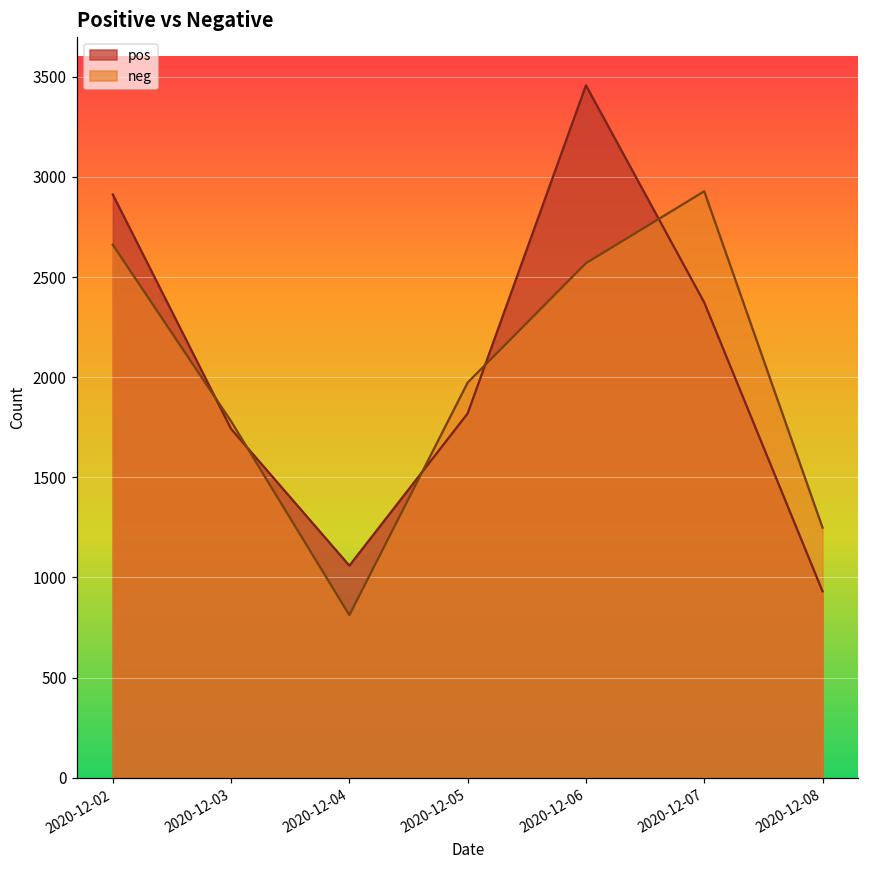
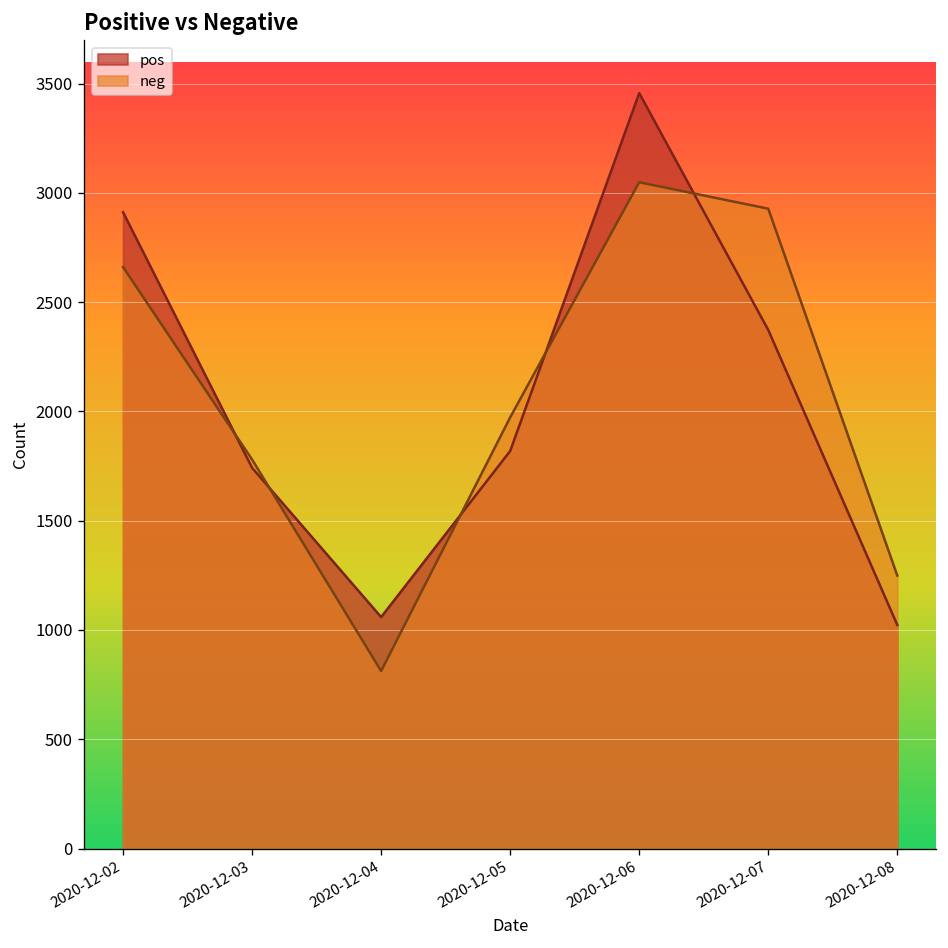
neg, 2020-12-06: 2570 -> 3050
pos, 2020-12-08: 930 -> 1020
